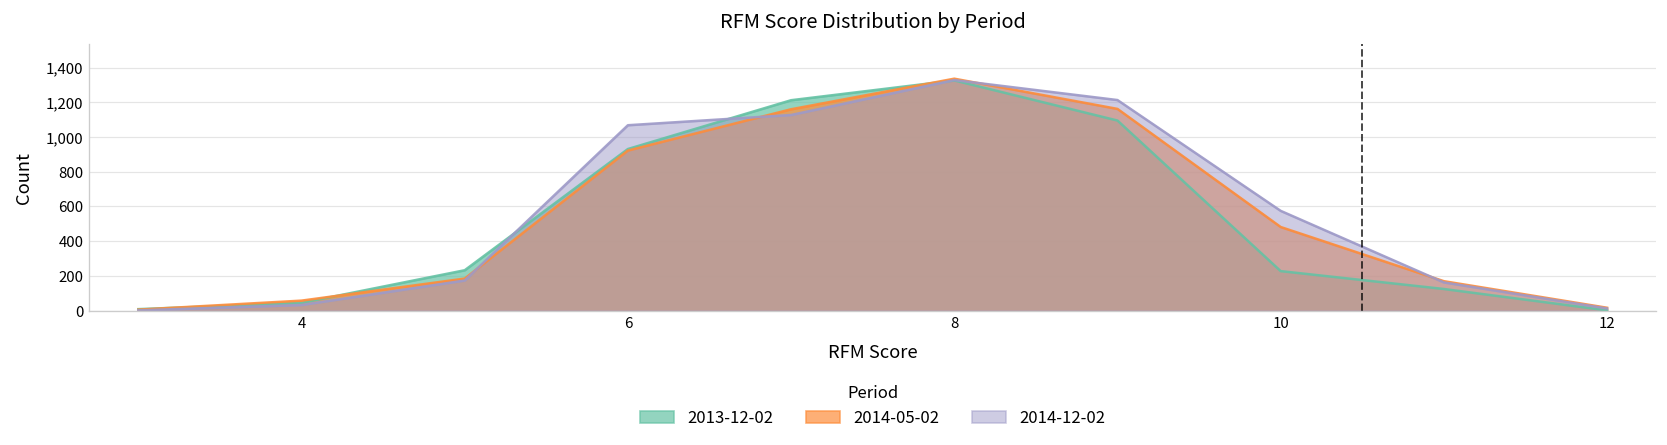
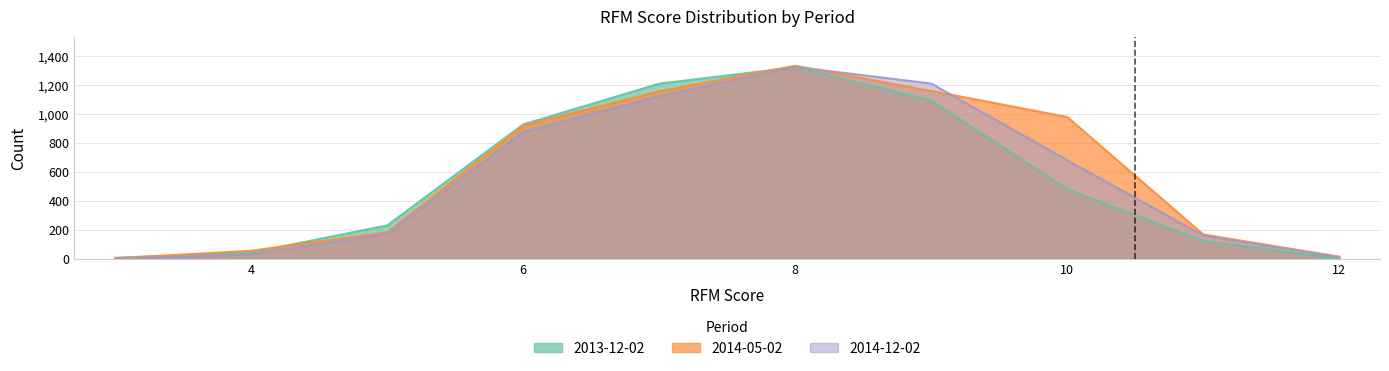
2014-12-02, 6: 1,070 -> 880
2013-12-02, 10: 230 -> 480
2014-05-02, 10: 480 -> 980
2014-12-02, 10: 580 -> 680
